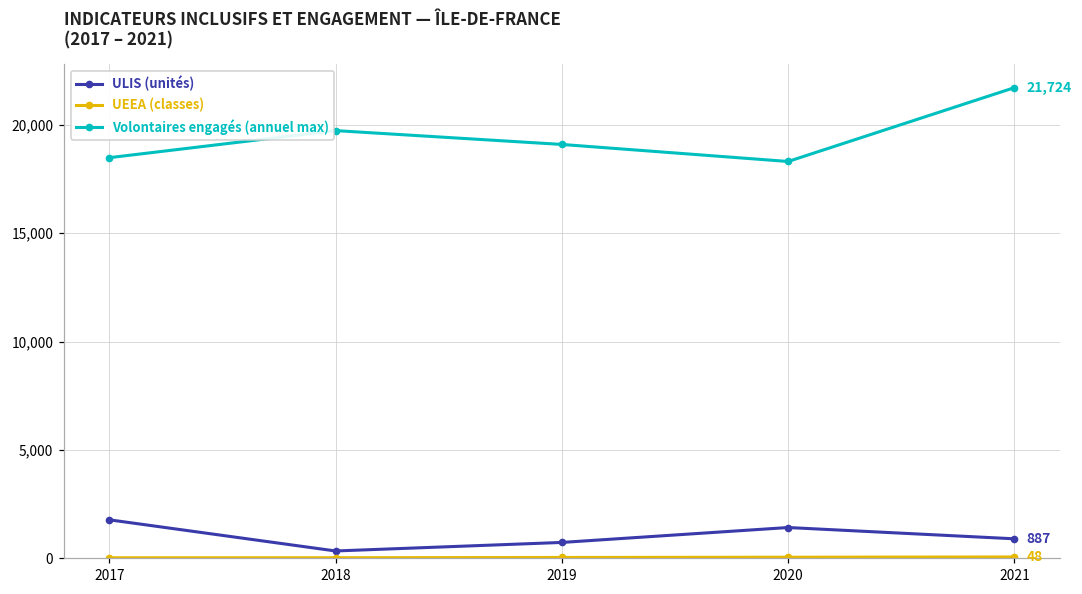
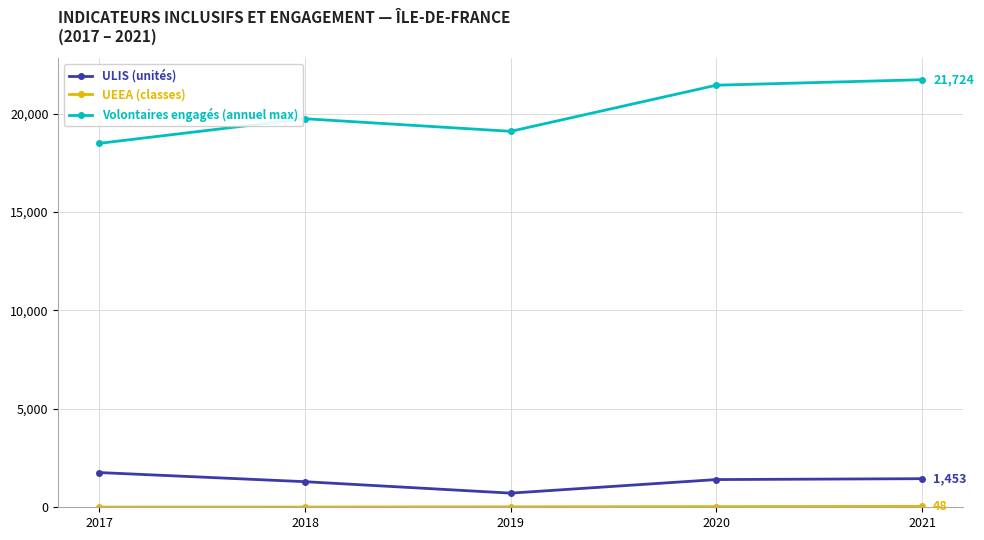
ULIS (unités), 2018: 300 -> 1,300
Volontaires engagés (annuel max), 2020: 18,300 -> 21,400
ULIS (unités), 2021: 887 -> 1,453
